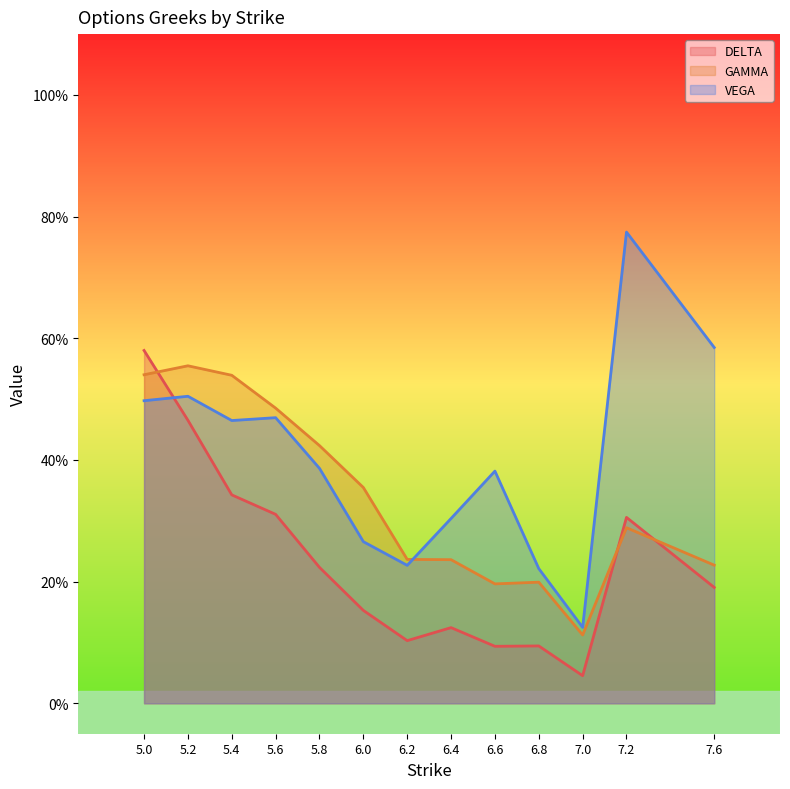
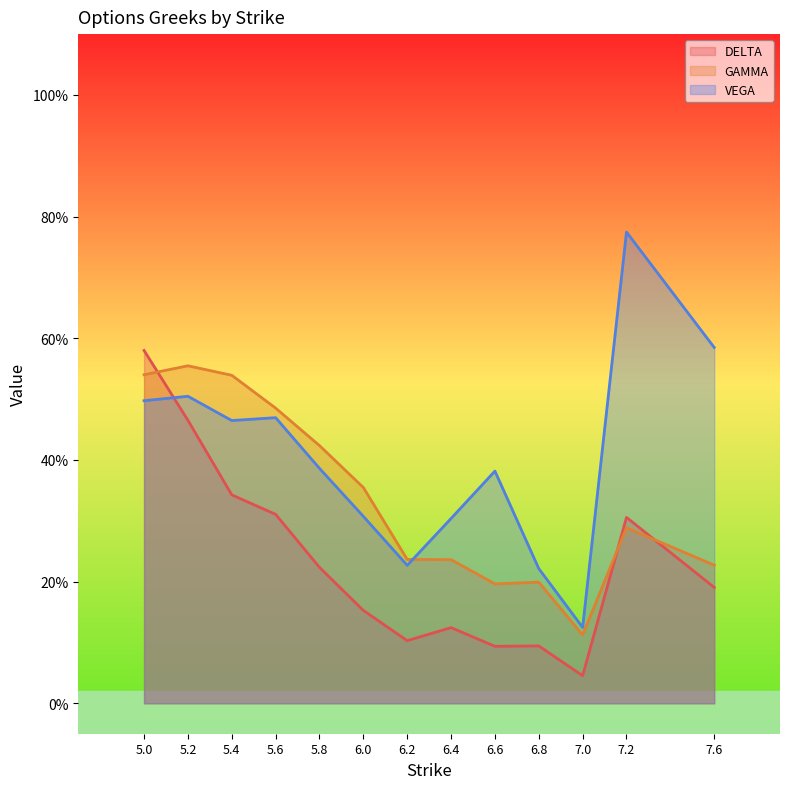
VEGA, 6.0: 27% -> 31%
